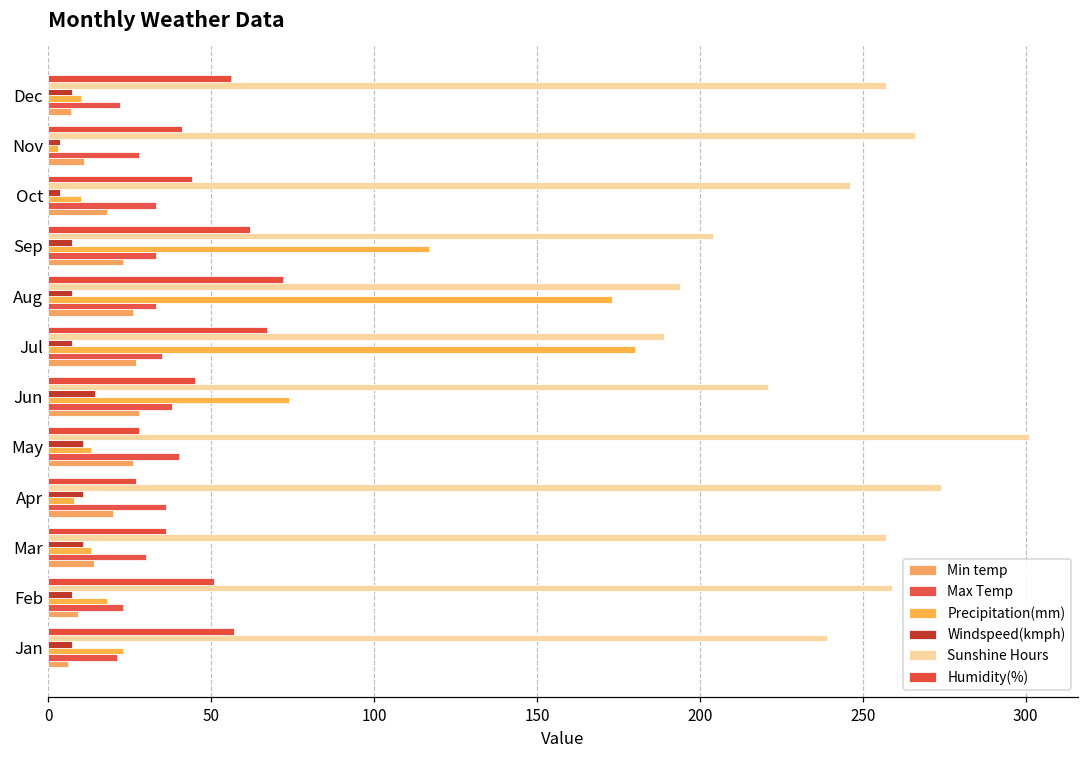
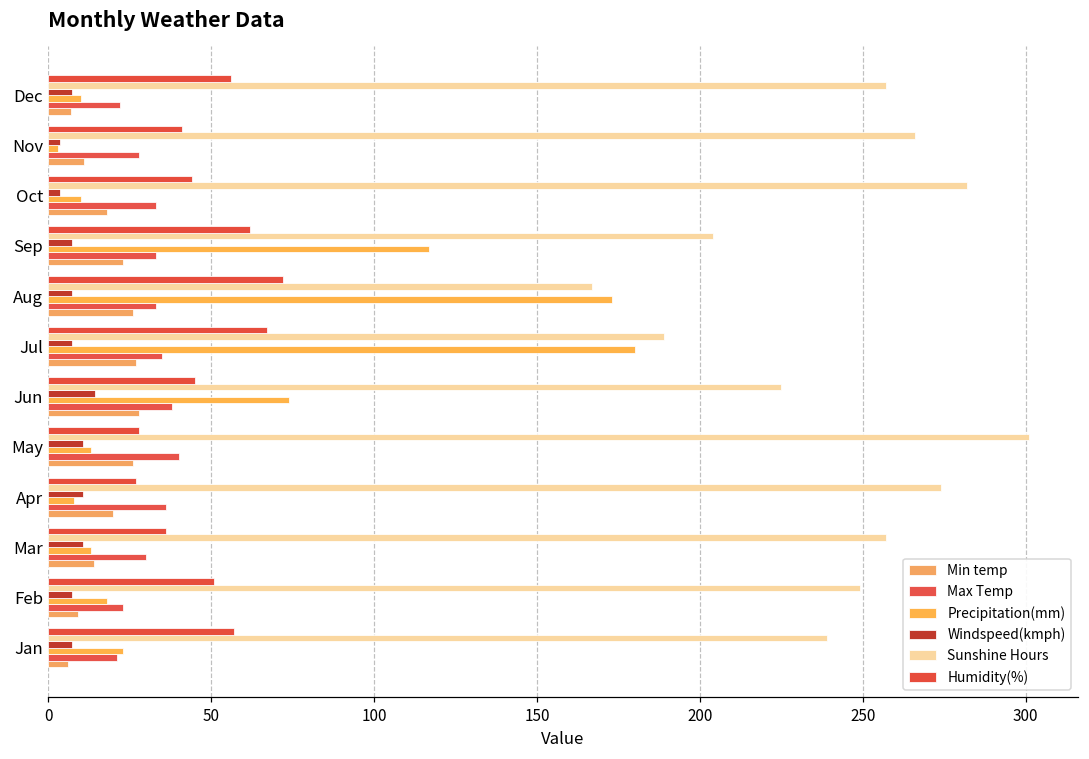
Sunshine Hours, Oct: 246 -> 282
Sunshine Hours, Aug: 194 -> 167
Sunshine Hours, Jun: 221 -> 225
Sunshine Hours, Feb: 259 -> 249
